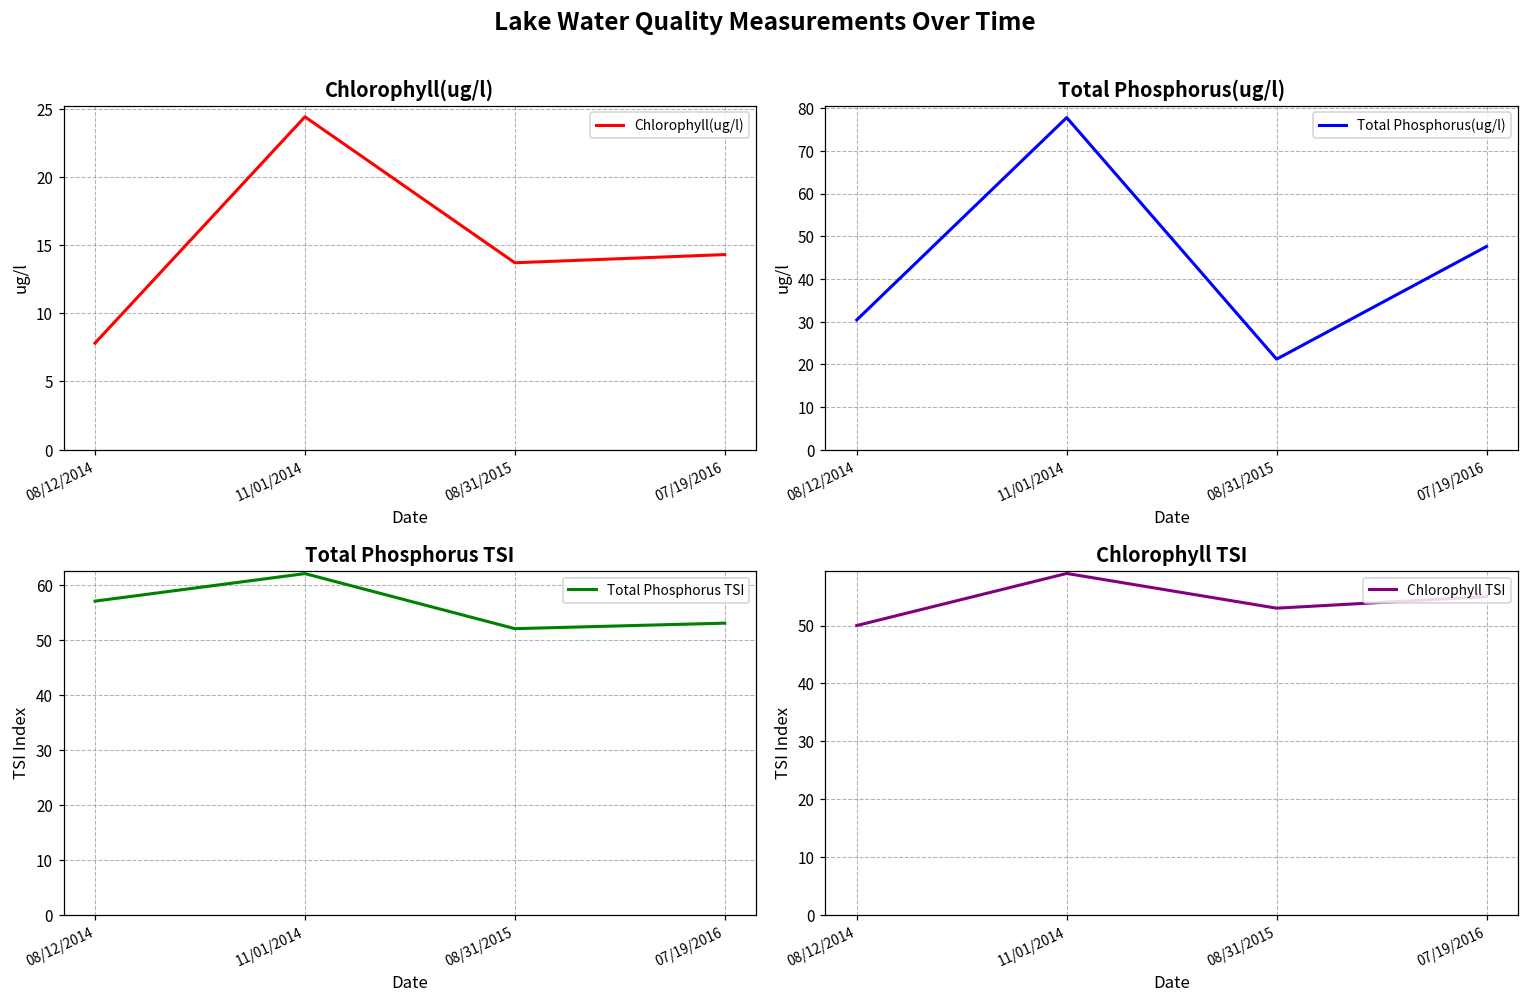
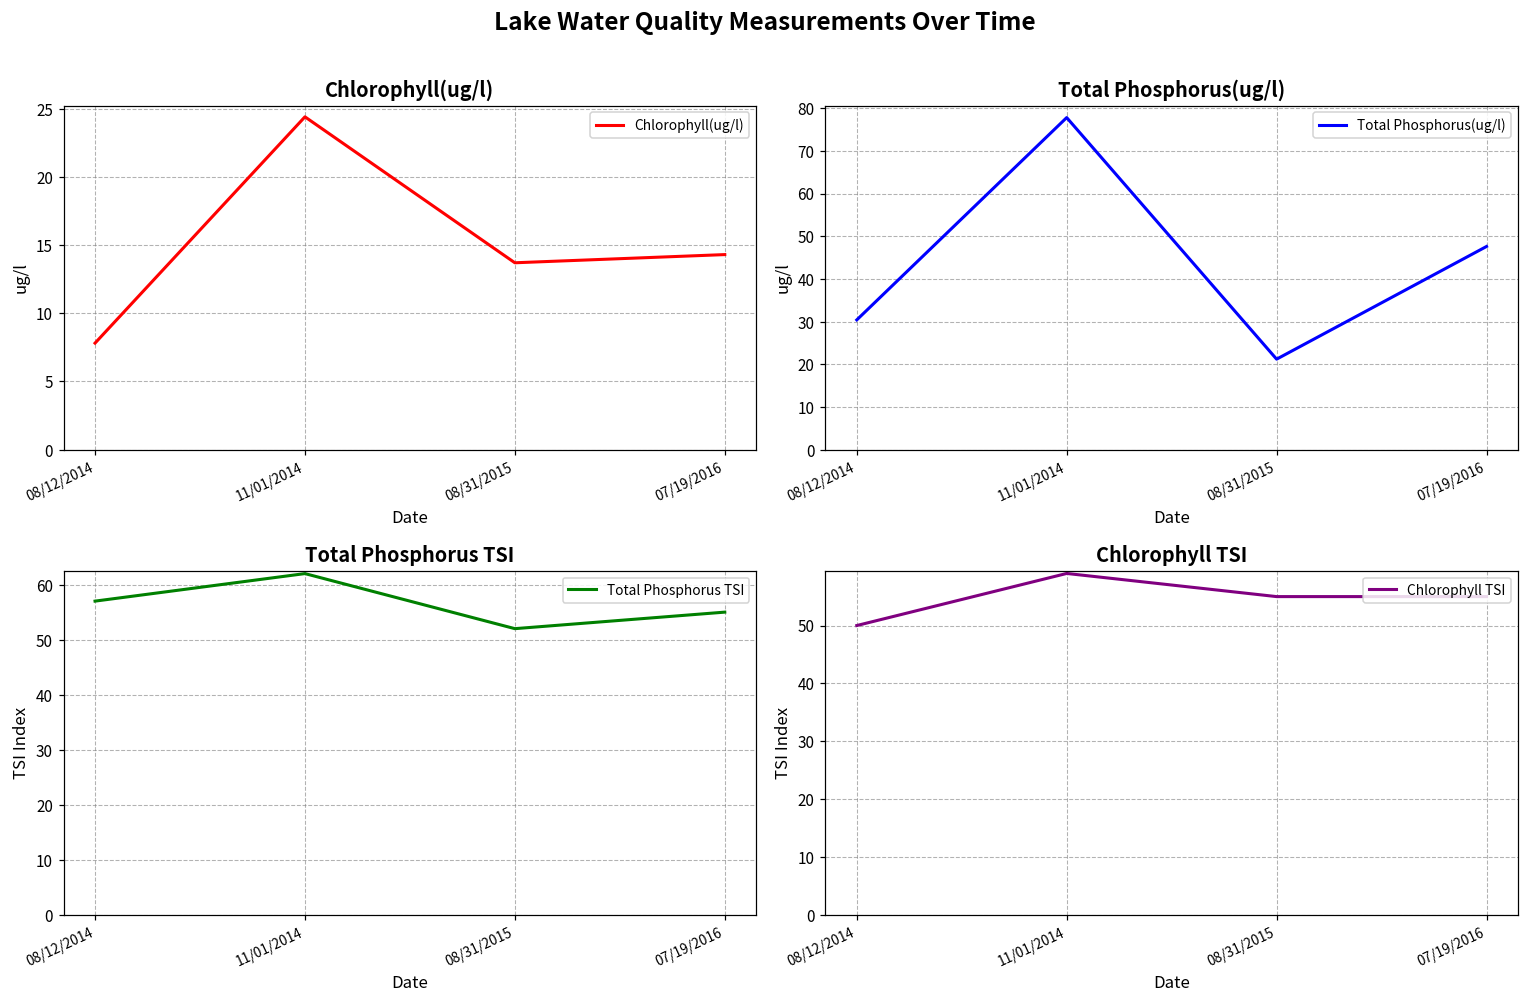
Total Phosphorus TSI, 07/19/2016: 53 -> 55
Chlorophyll TSI, 08/31/2015: 53 -> 55
